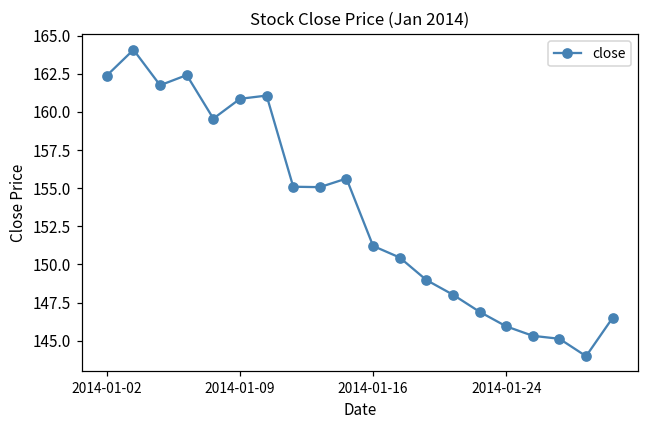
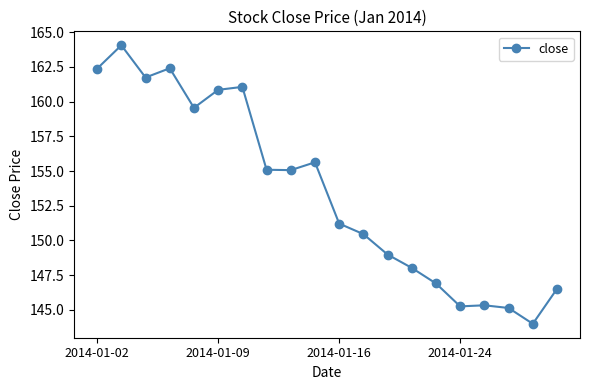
2014-01-24: 145.9 -> 145.2
